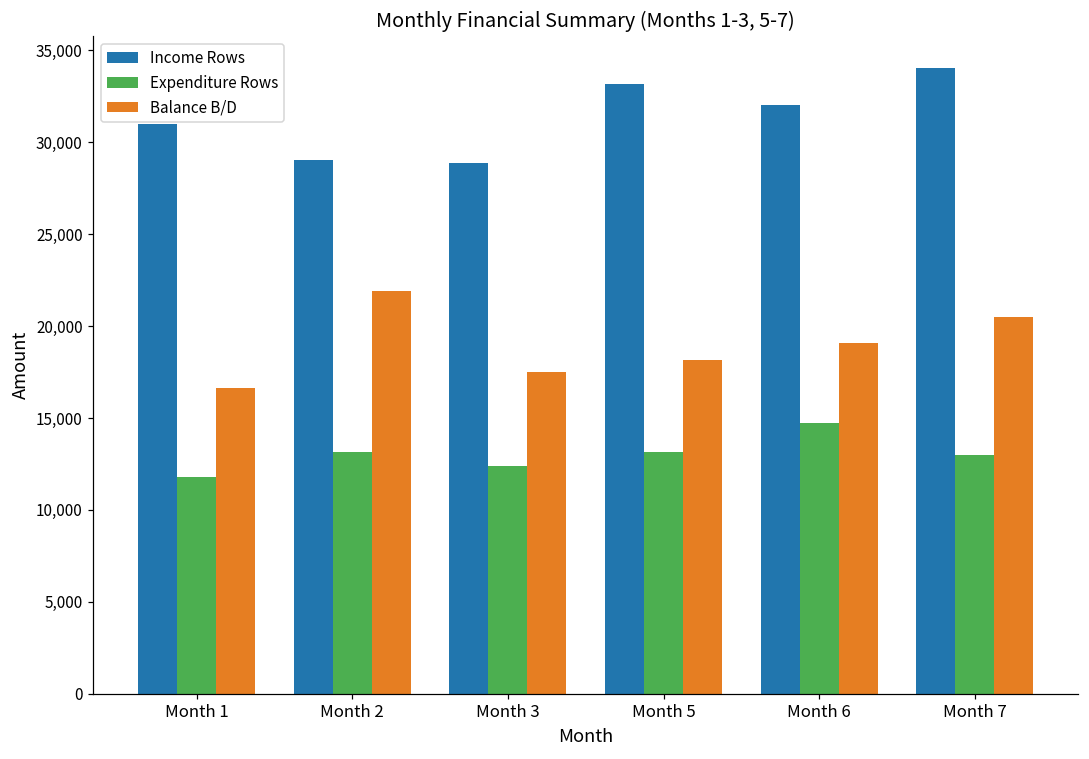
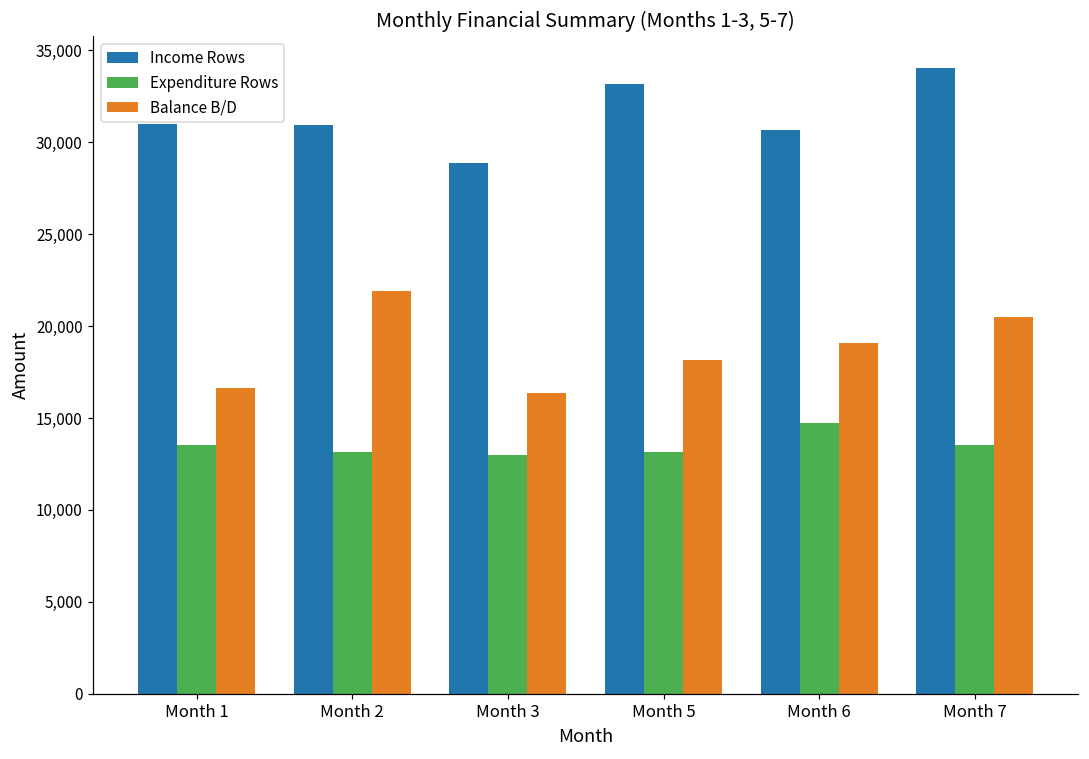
Expenditure Rows, Month 1: 11,800 -> 13,600
Income Rows, Month 2: 29,000 -> 30,900
Expenditure Rows, Month 3: 12,400 -> 13,000
Balance B/D, Month 3: 17,500 -> 16,400
Income Rows, Month 6: 32,000 -> 30,700
Expenditure Rows, Month 7: 13,000 -> 13,600
